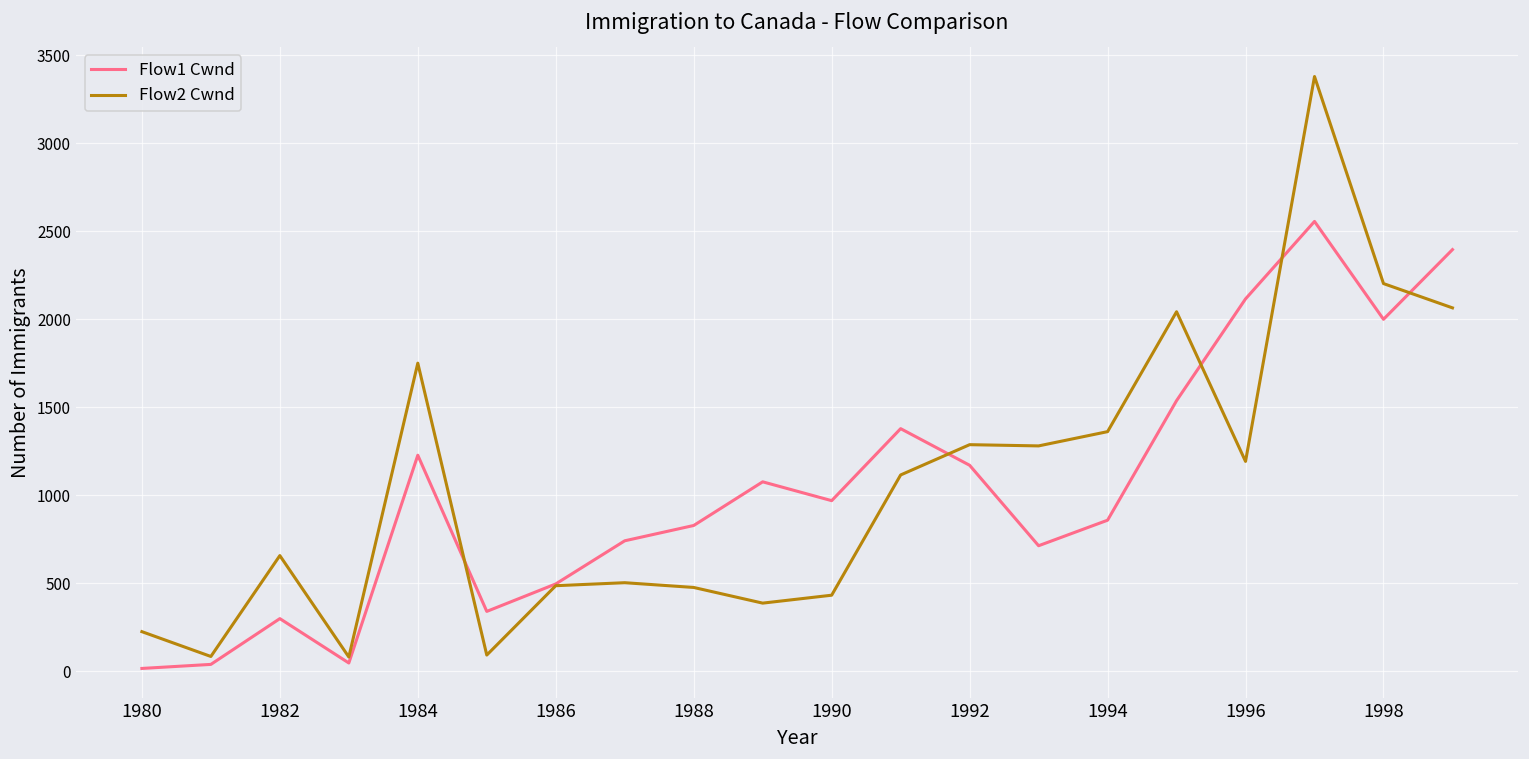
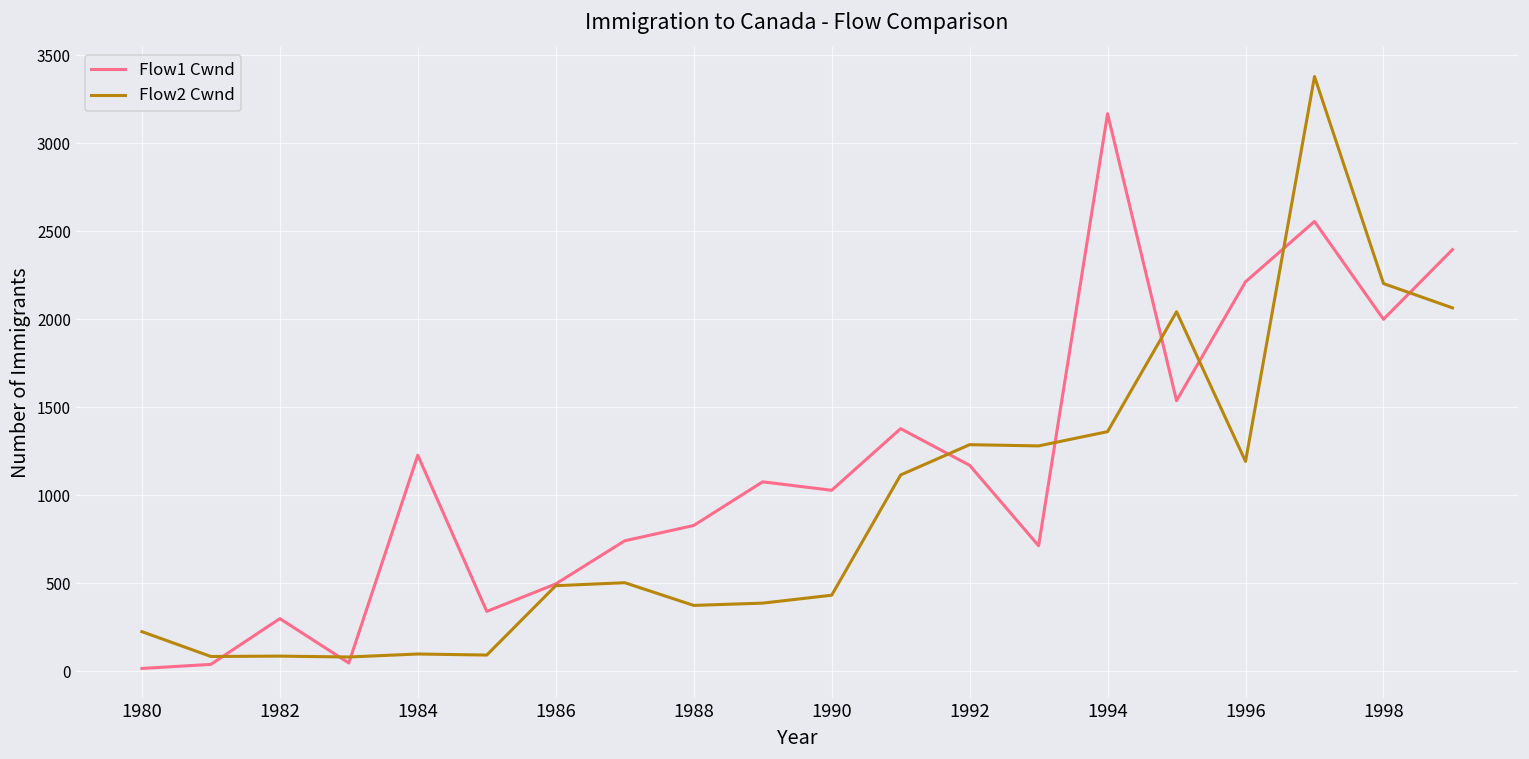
Flow2 Cwnd, 1982: 660 -> 90
Flow2 Cwnd, 1984: 1750 -> 100
Flow2 Cwnd, 1988: 480 -> 370
Flow1 Cwnd, 1990: 970 -> 1030
Flow1 Cwnd, 1994: 860 -> 3170
Flow1 Cwnd, 1996: 2120 -> 2210
